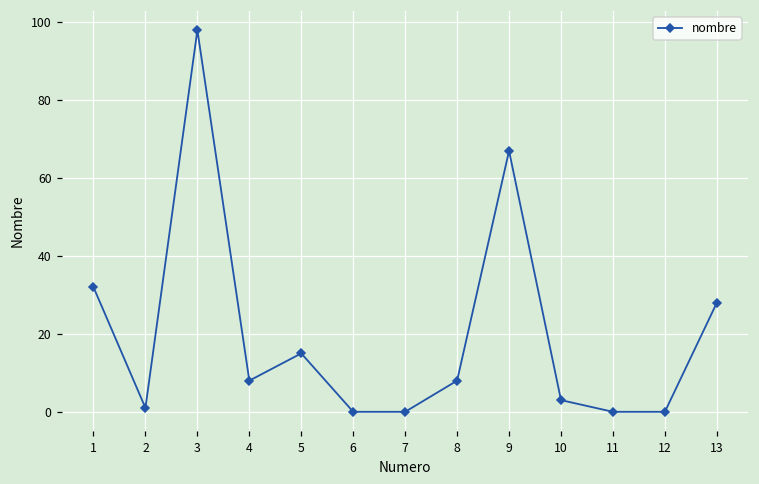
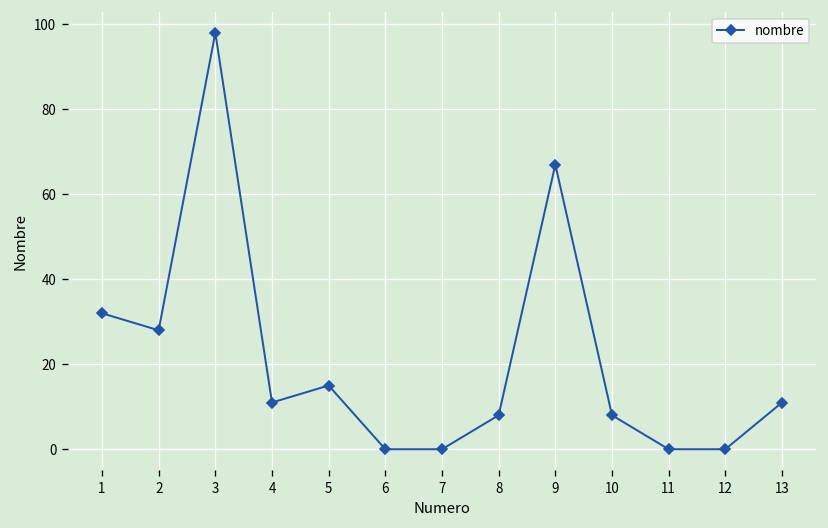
2: 1 -> 28
4: 8 -> 11
10: 3 -> 8
13: 28 -> 11
